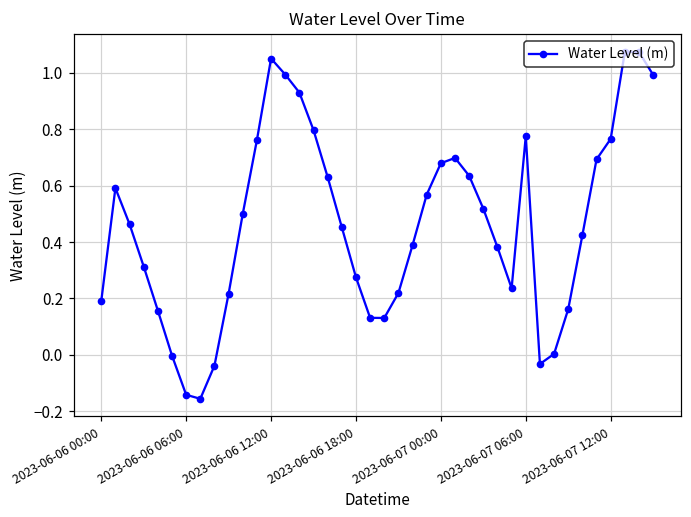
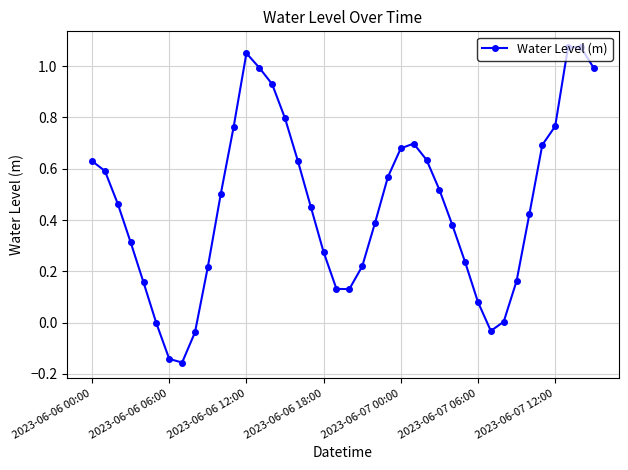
2023-06-06 00:00: 0.19 -> 0.63
2023-06-07 06:00: 0.78 -> 0.08
